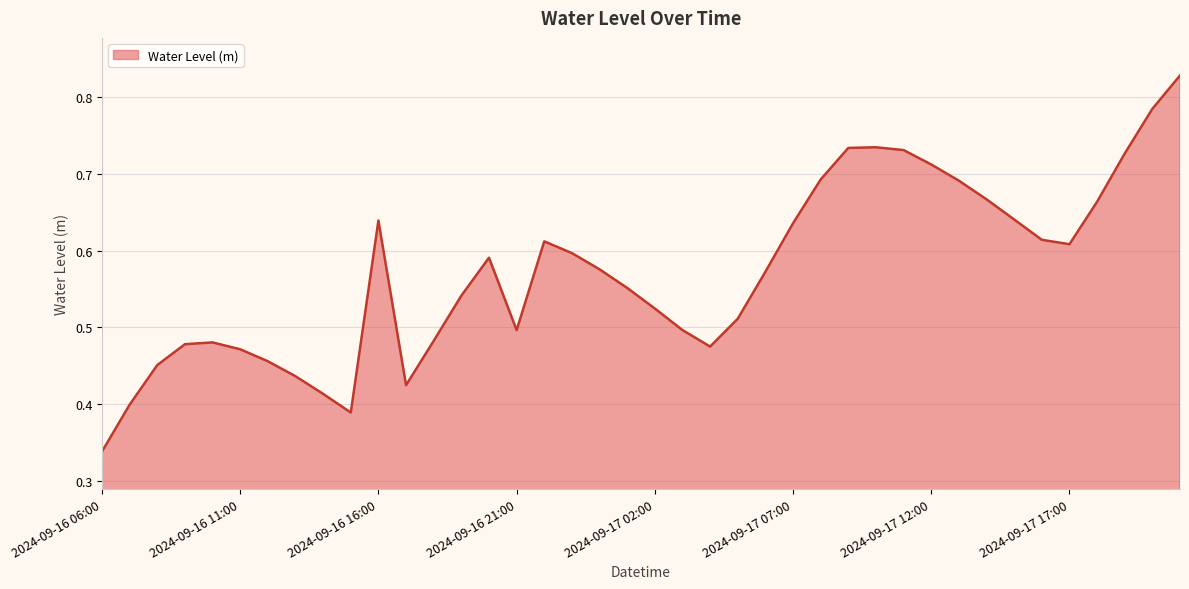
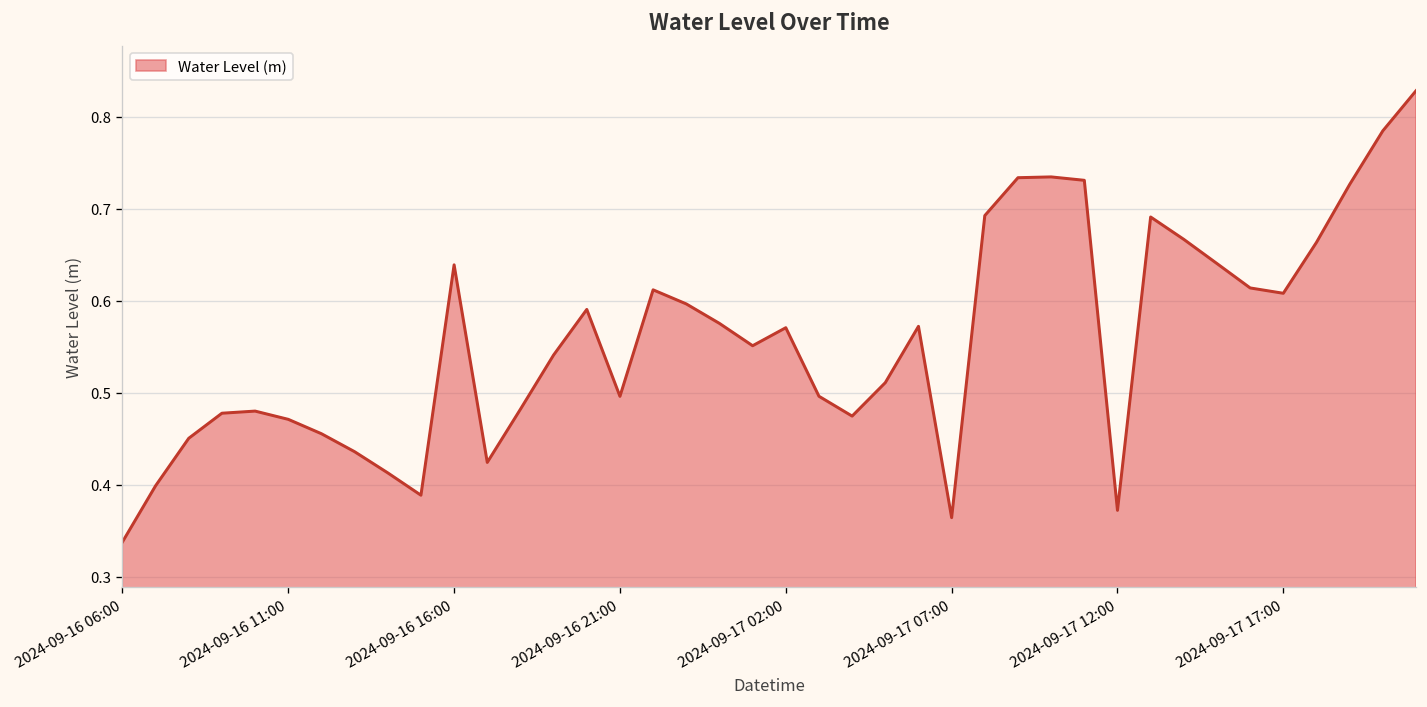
2024-09-17 02:00: 0.52 -> 0.57
2024-09-17 07:00: 0.64 -> 0.36
2024-09-17 12:00: 0.71 -> 0.37
